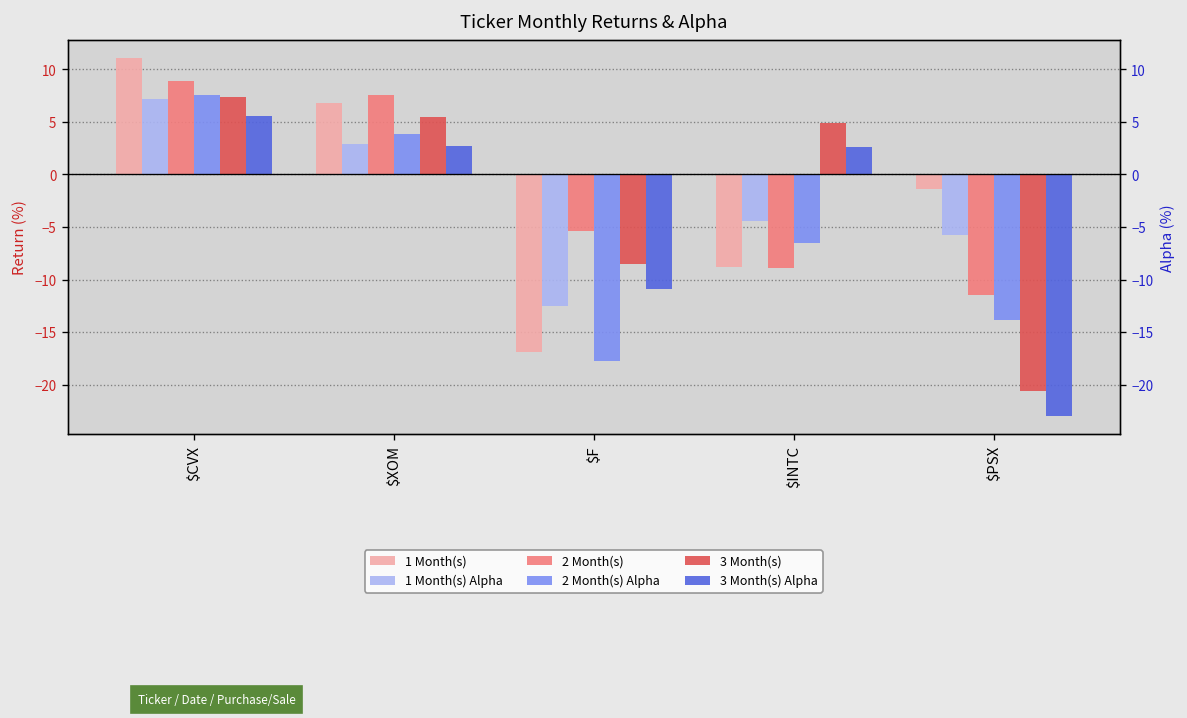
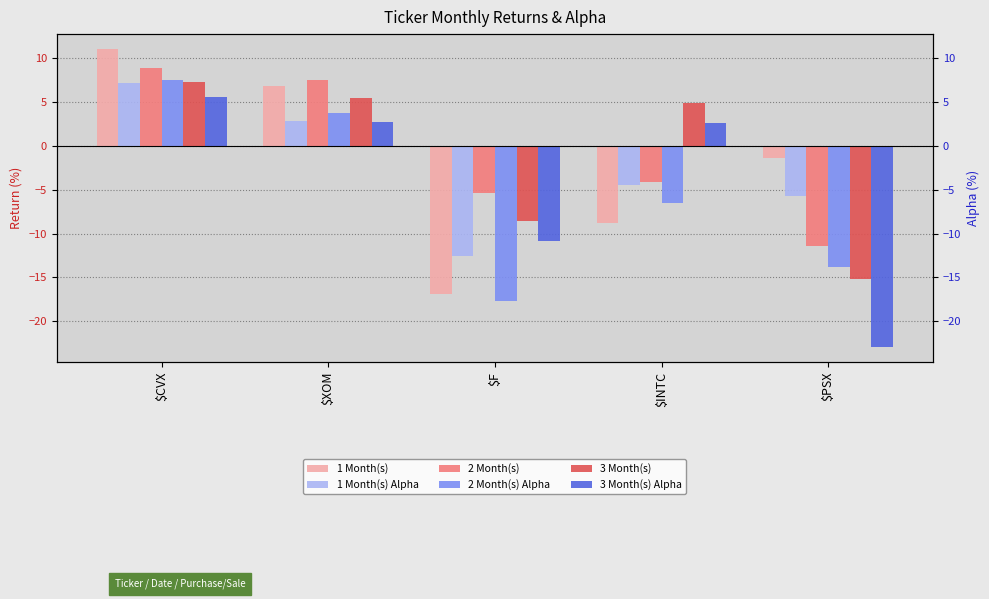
2 Month(s), $INTC: -9 -> -4
3 Month(s), $PSX: -21 -> -15
